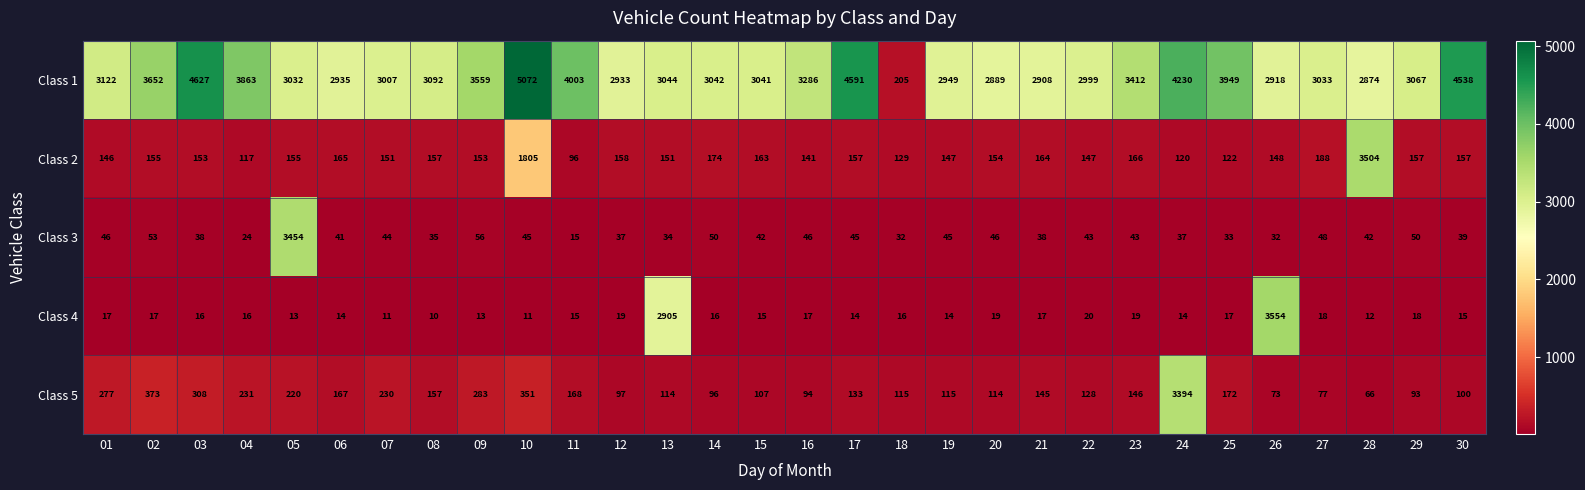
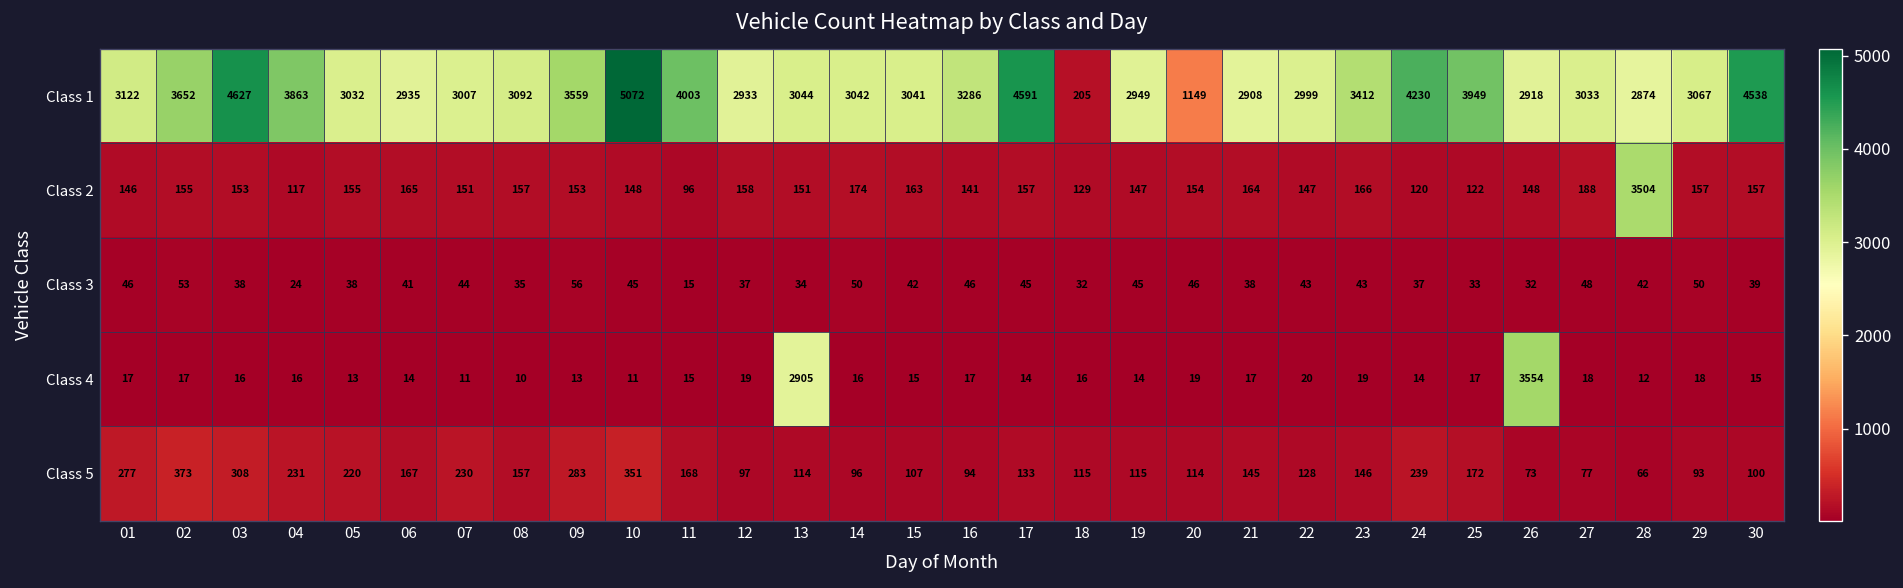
Class 1, 20: 2889 -> 1149
Class 2, 10: 1805 -> 148
Class 3, 05: 3454 -> 38
Class 5, 24: 3394 -> 239
